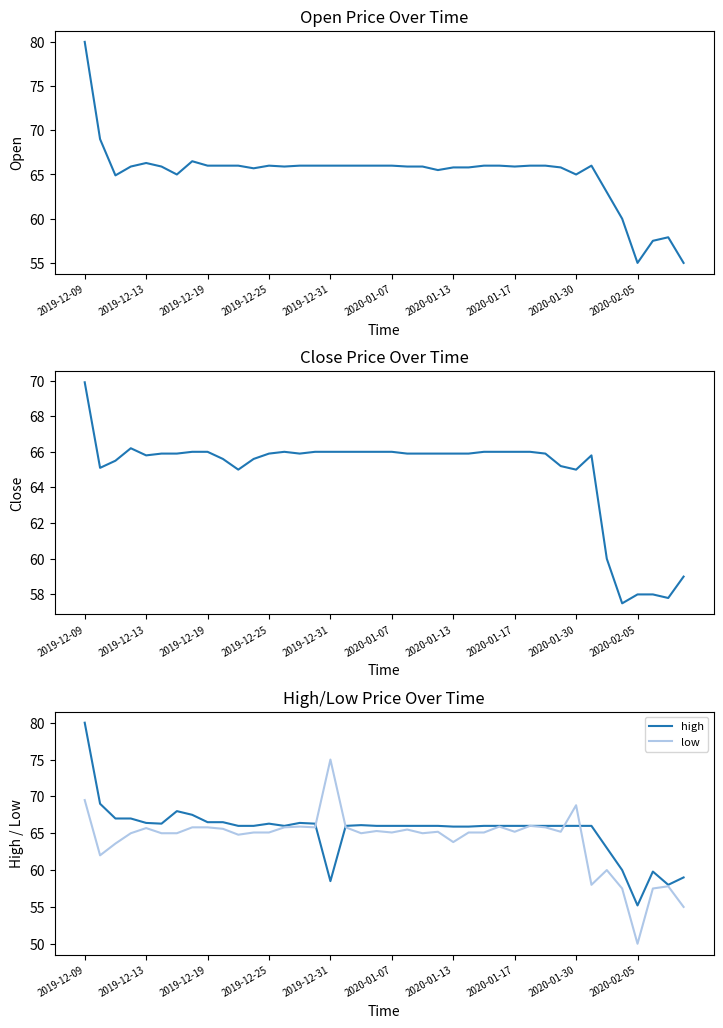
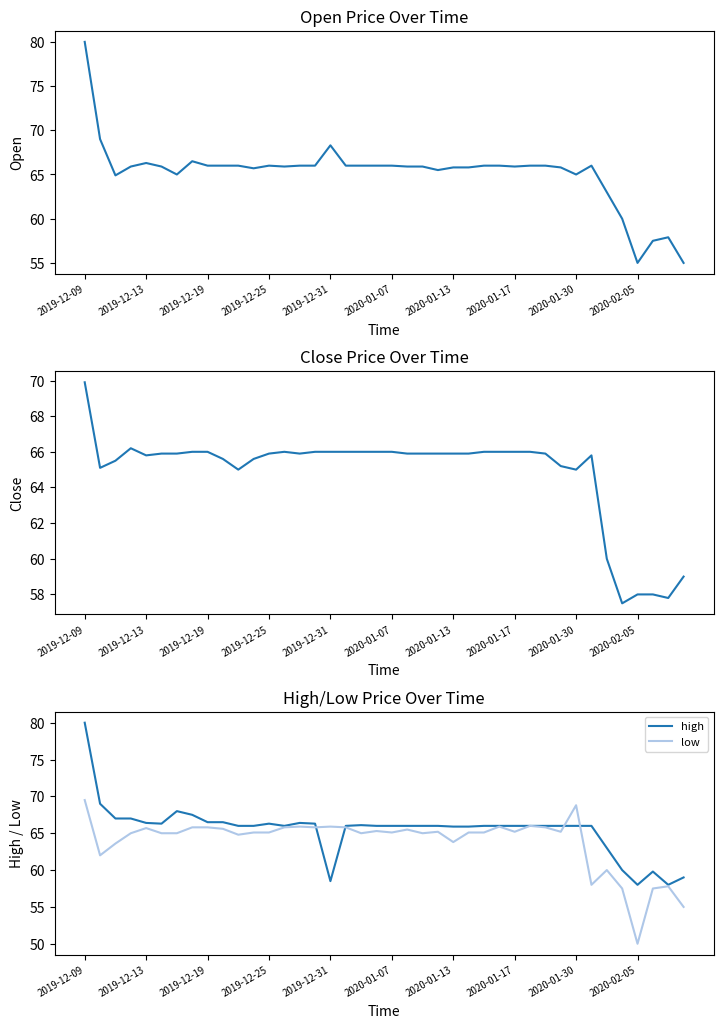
Open Price Over Time, 2019-12-31: 66 -> 68
High/Low Price Over Time, low, 2019-12-31: 75 -> 66
High/Low Price Over Time, high, 2020-02-05: 55 -> 58
